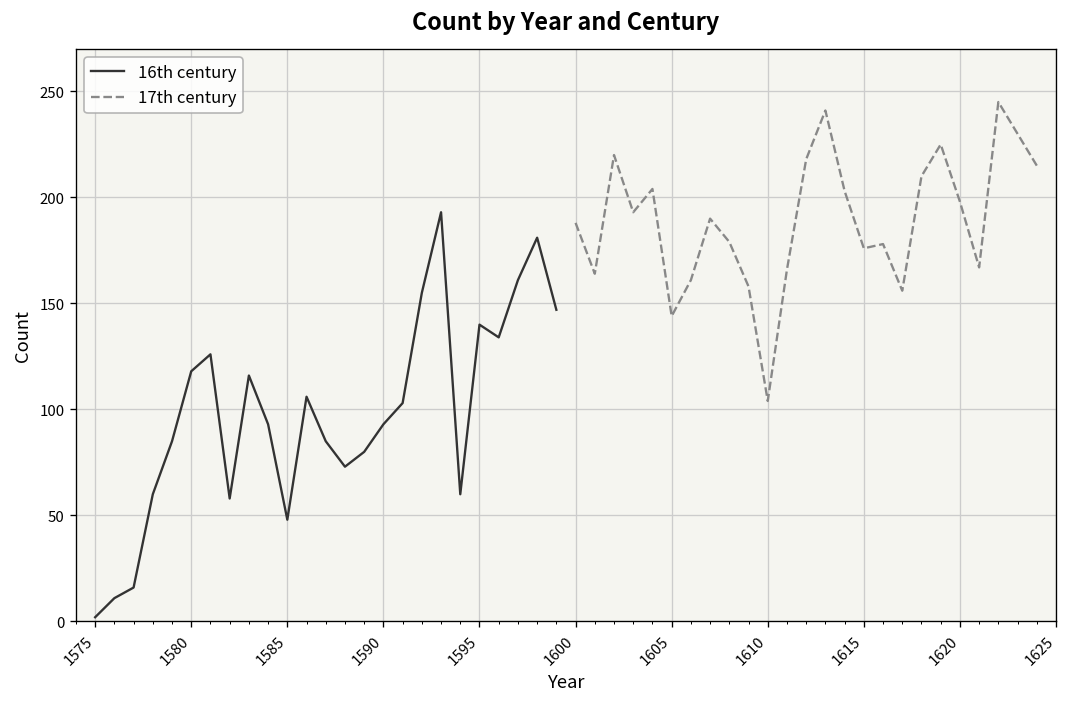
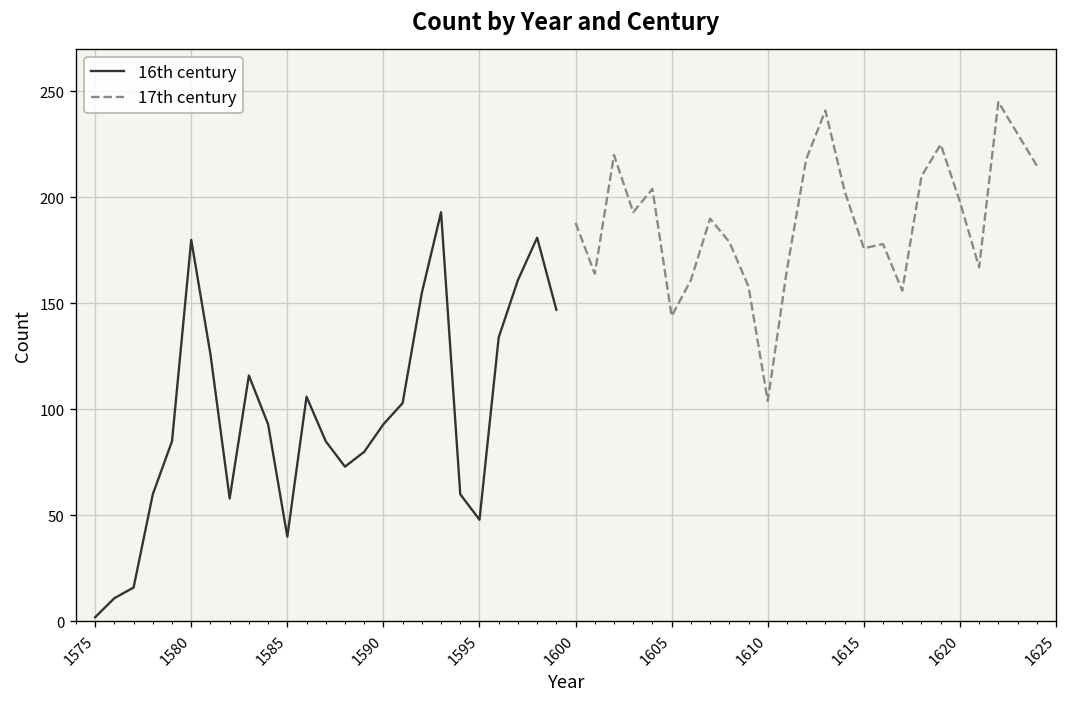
16th century, 1580: 118 -> 180
16th century, 1585: 48 -> 40
16th century, 1595: 140 -> 48
